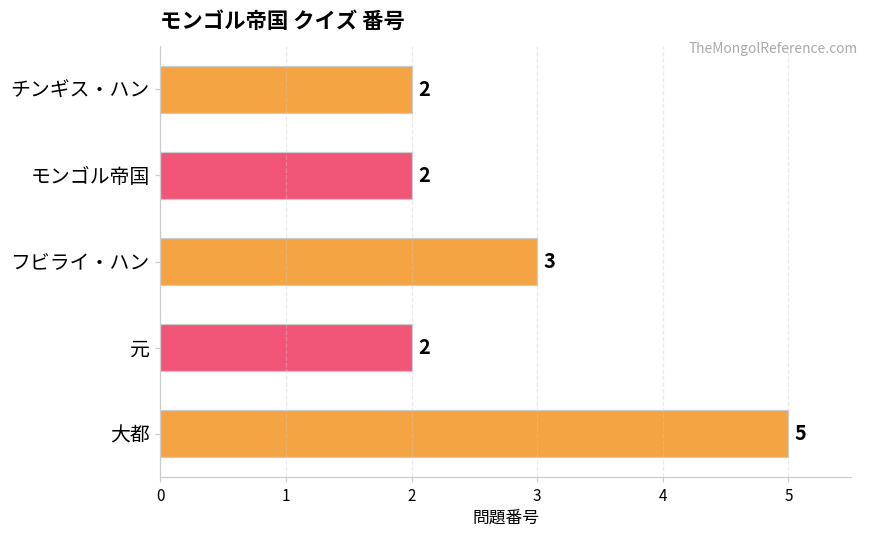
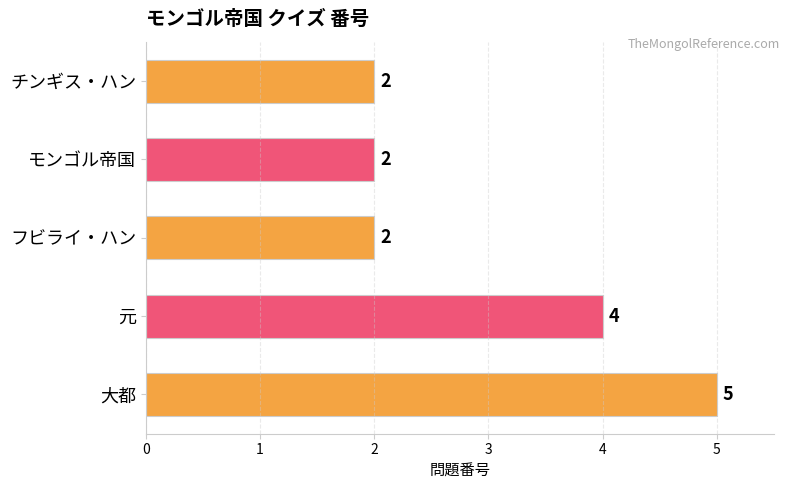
フビライ・ハン: 3 -> 2
元: 2 -> 4
